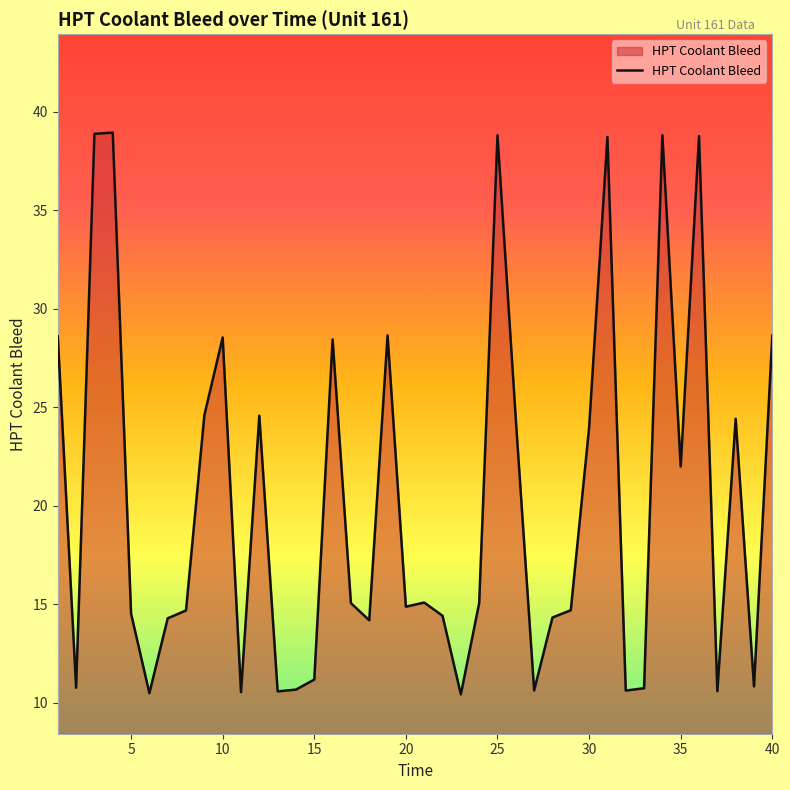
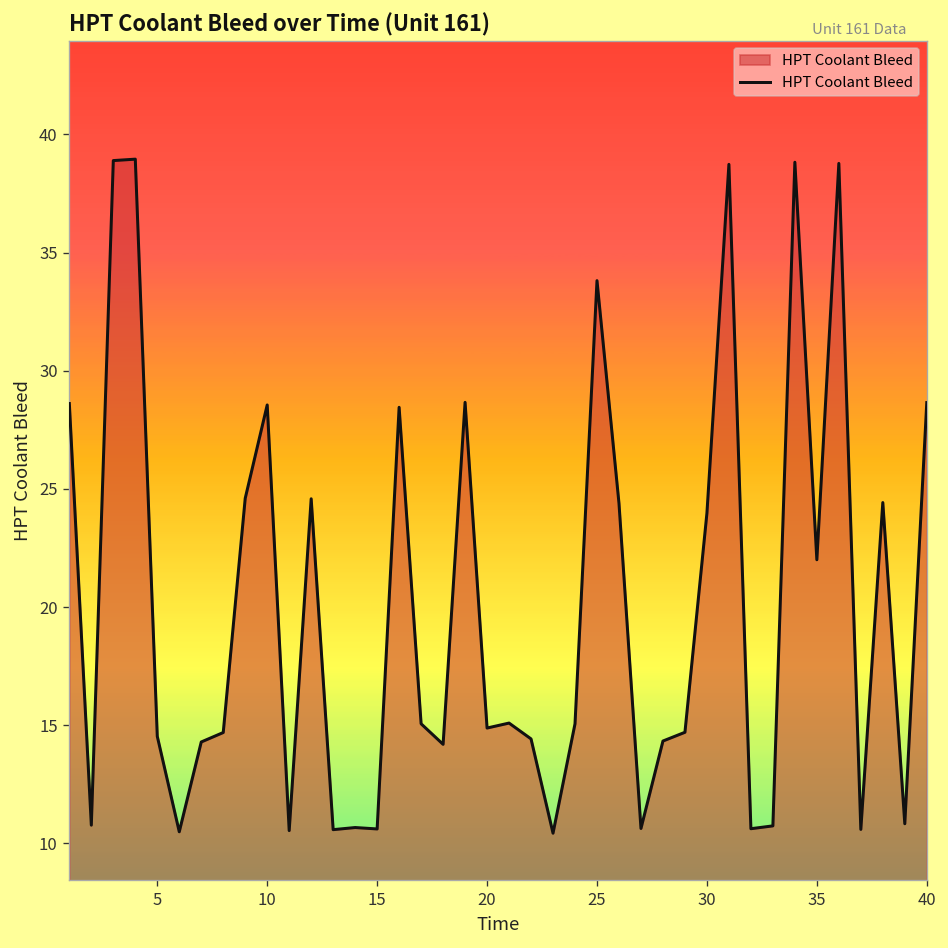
15: 11.2 -> 10.6
25: 38.8 -> 33.8
